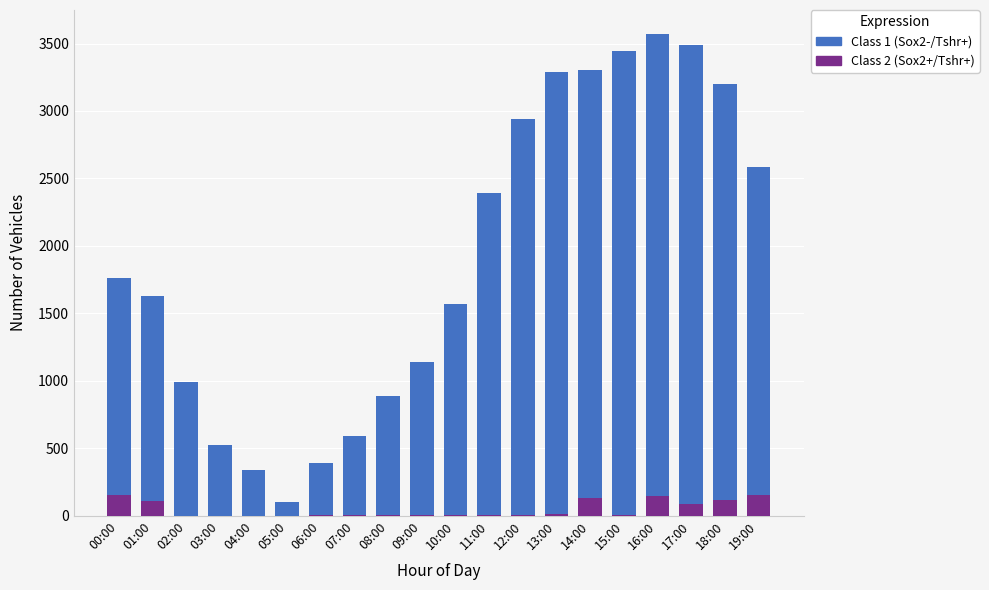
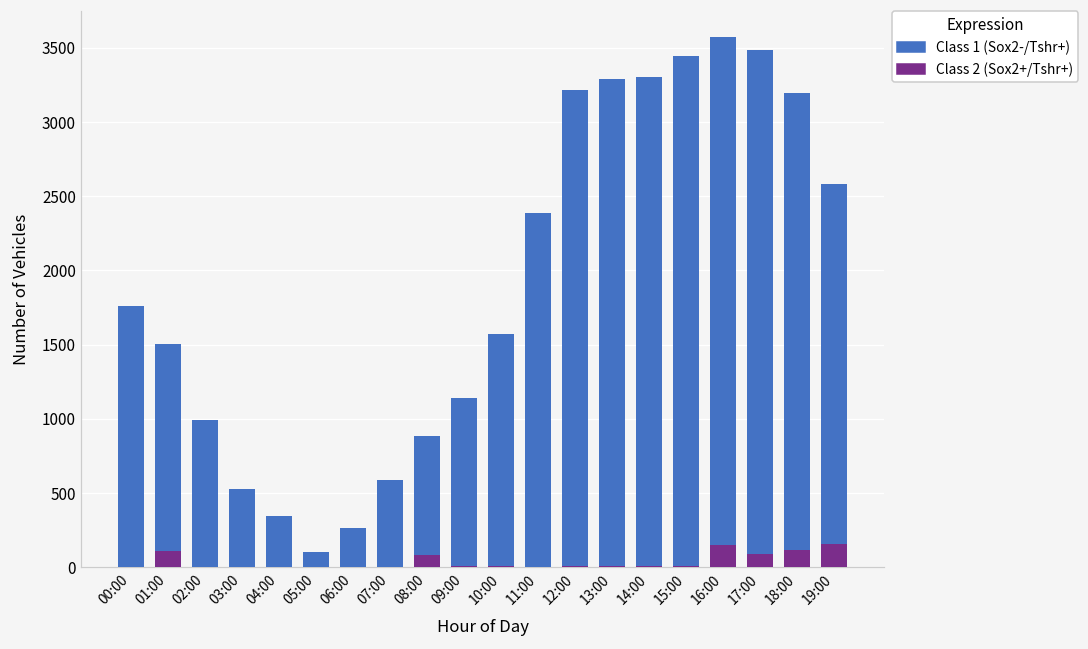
Class 2 (Sox2+/Tshr+), 00:00: 150 -> 0
Class 1 (Sox2-/Tshr+), 01:00: 1630 -> 1500
Class 1 (Sox2-/Tshr+), 06:00: 390 -> 260
Class 2 (Sox2+/Tshr+), 08:00: 0 -> 80
Class 1 (Sox2-/Tshr+), 12:00: 2940 -> 3210
Class 2 (Sox2+/Tshr+), 14:00: 130 -> 10
